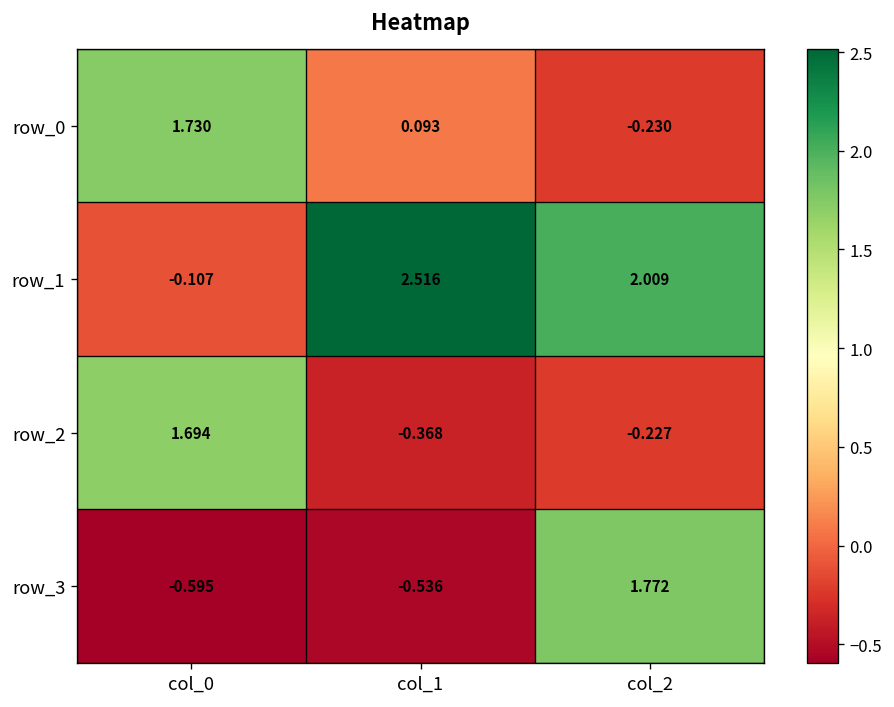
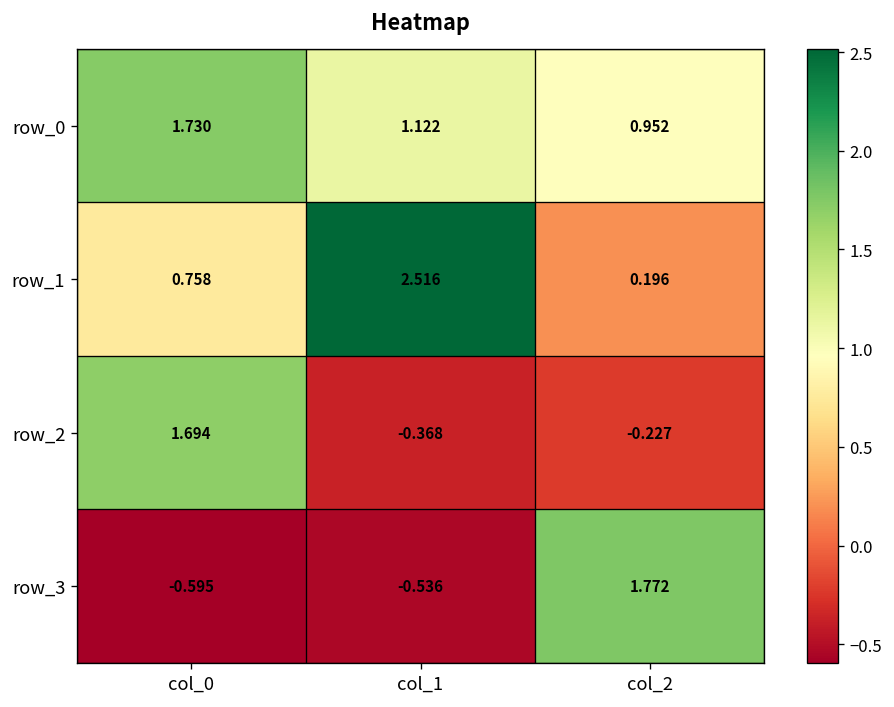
row_0, col_1: 0.093 -> 1.122
row_0, col_2: -0.230 -> 0.952
row_1, col_0: -0.107 -> 0.758
row_1, col_2: 2.009 -> 0.196
